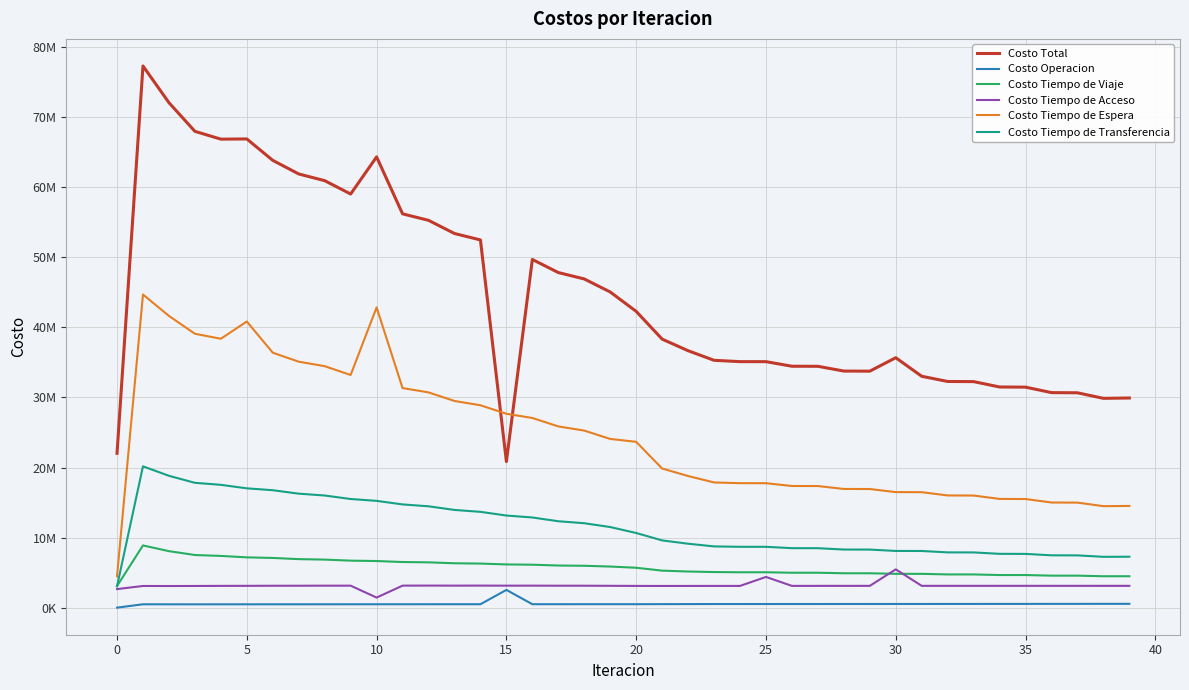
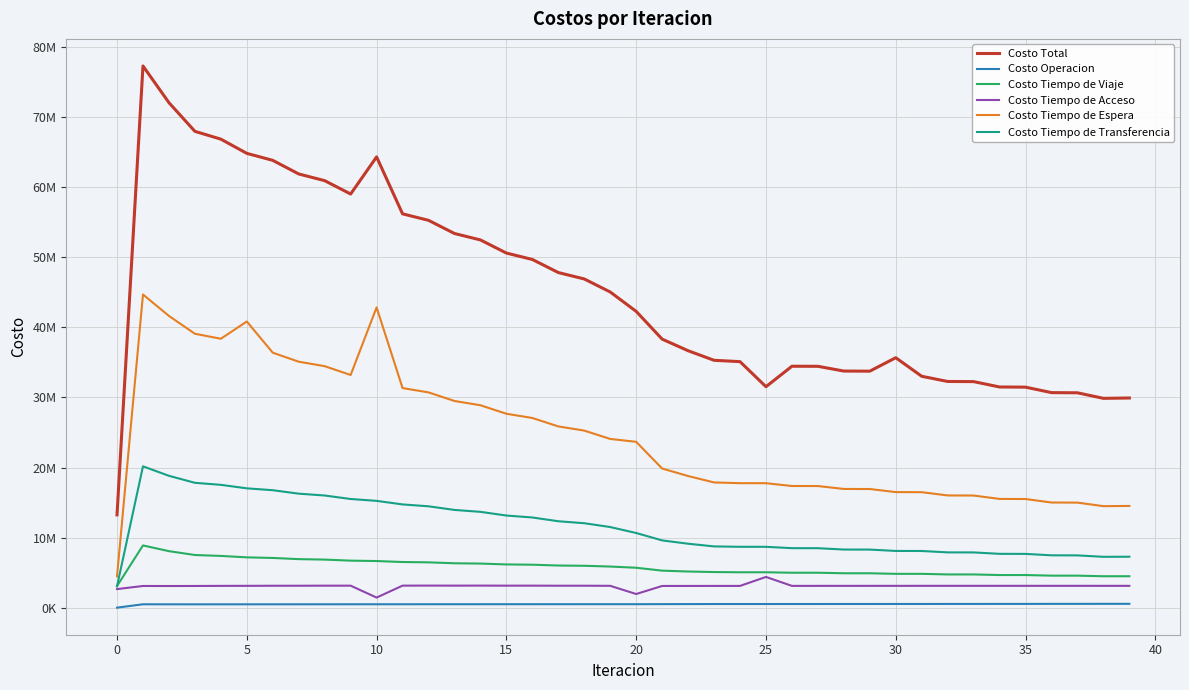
Costo Total, 0: 22000000 -> 13000000
Costo Total, 5: 67000000 -> 65000000
Costo Total, 15: 21000000 -> 51000000
Costo Operacion, 15: 3000000 -> 0
Costo Tiempo de Acceso, 20: 3000000 -> 2000000
Costo Total, 25: 35000000 -> 32000000
Costo Tiempo de Acceso, 30: 5000000 -> 3000000
